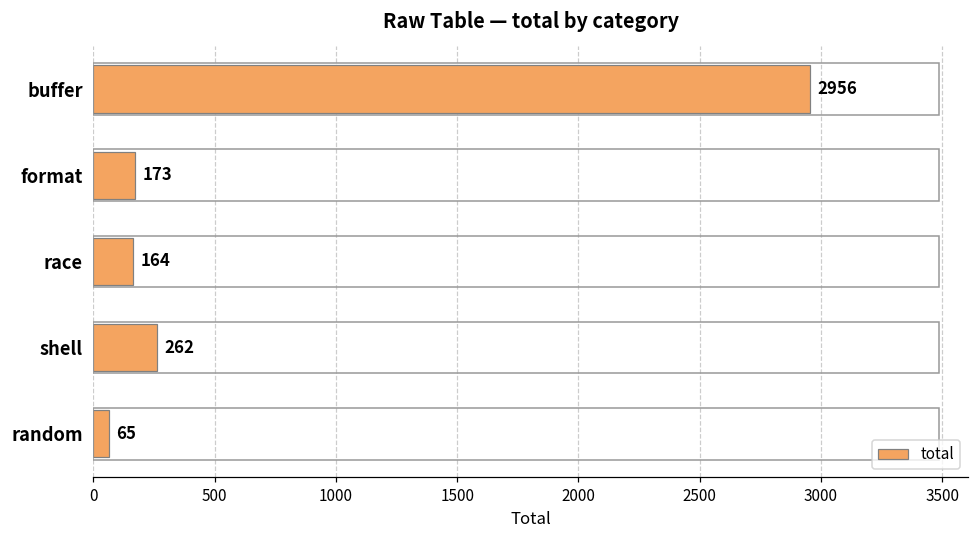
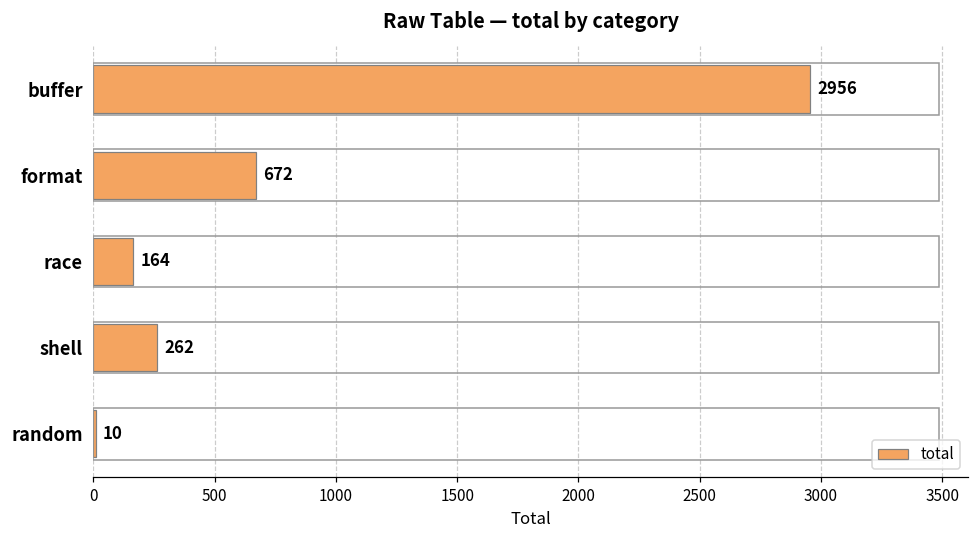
format: 173 -> 672
random: 65 -> 10
